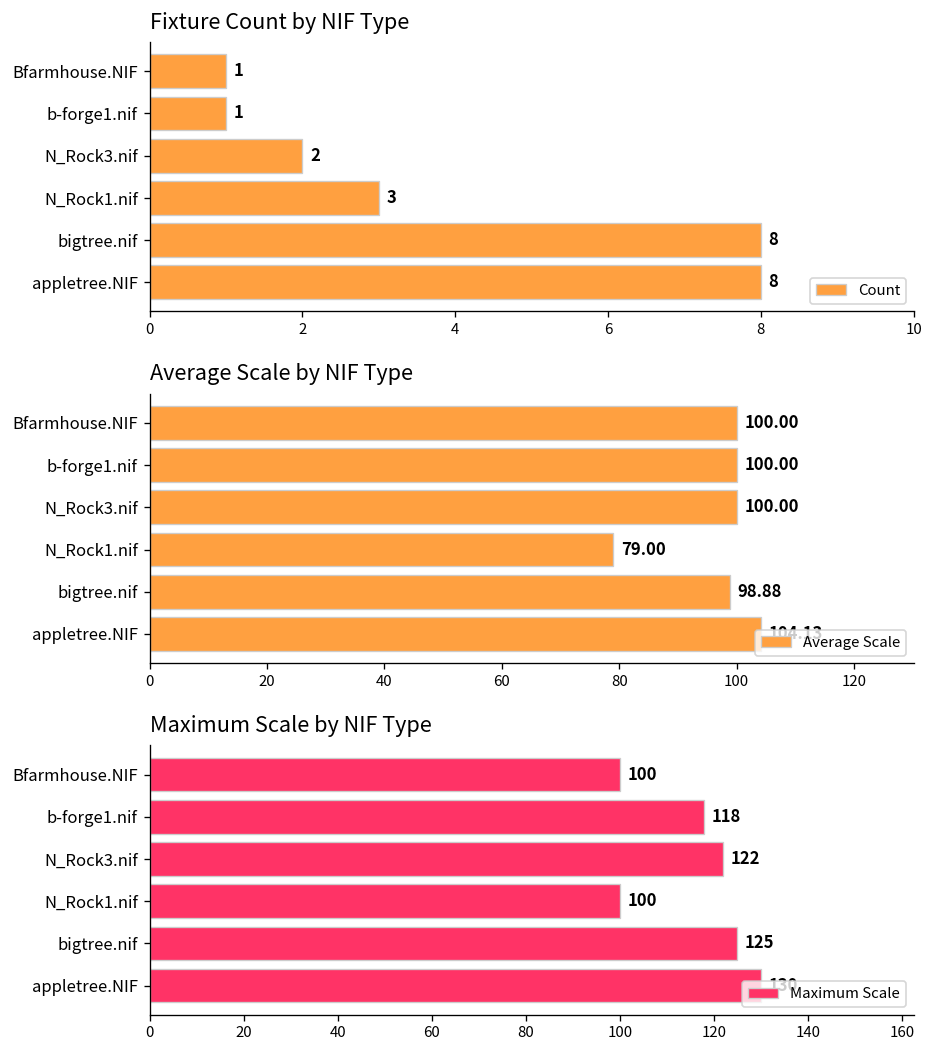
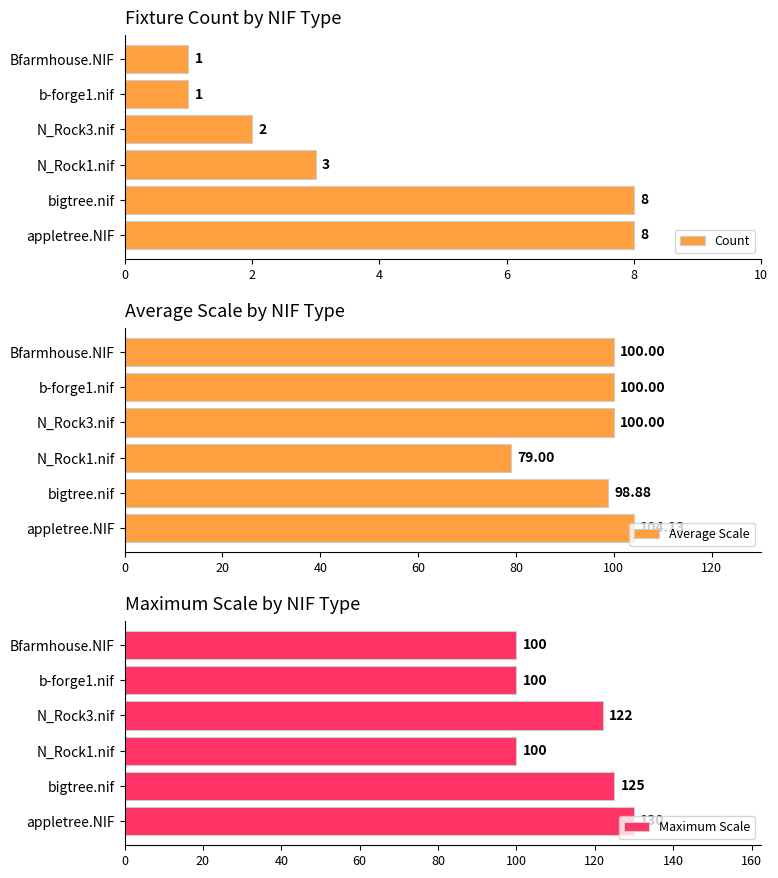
Maximum Scale by NIF Type, b-forge1.nif: 118 -> 100
